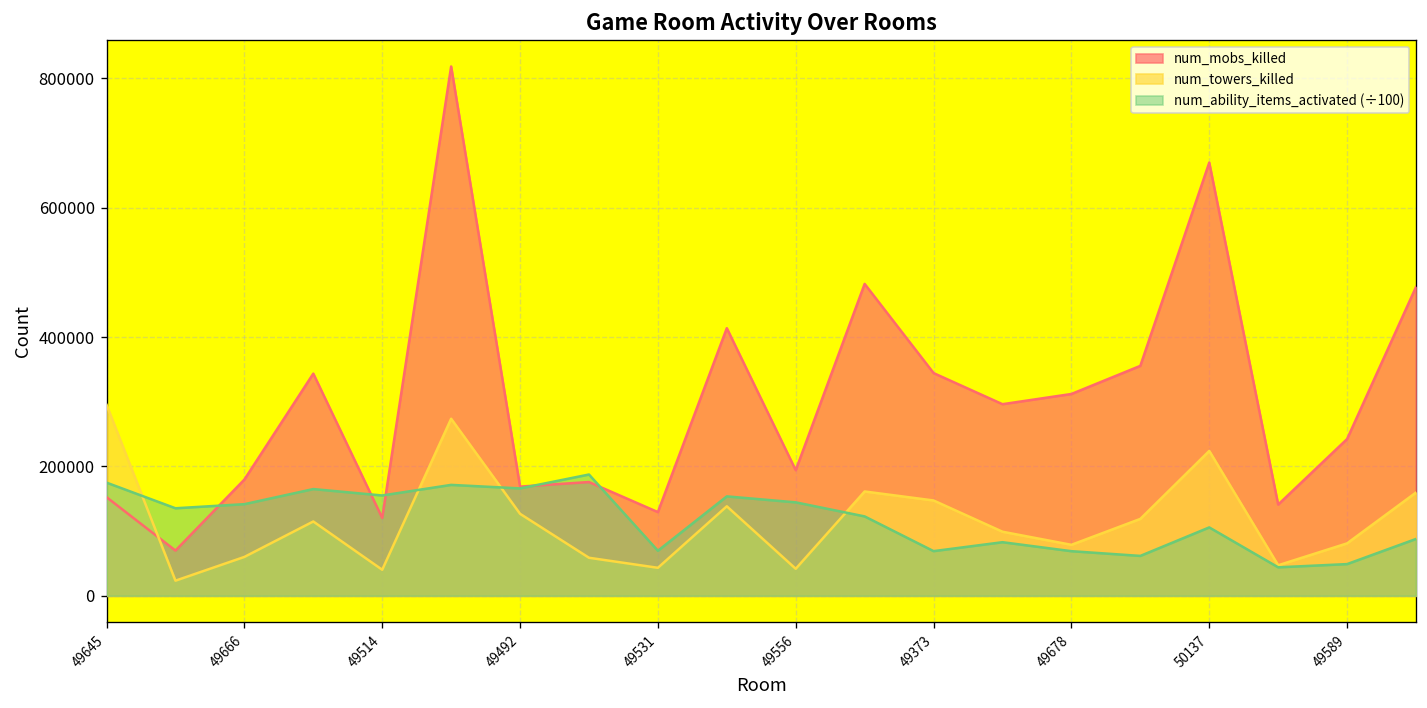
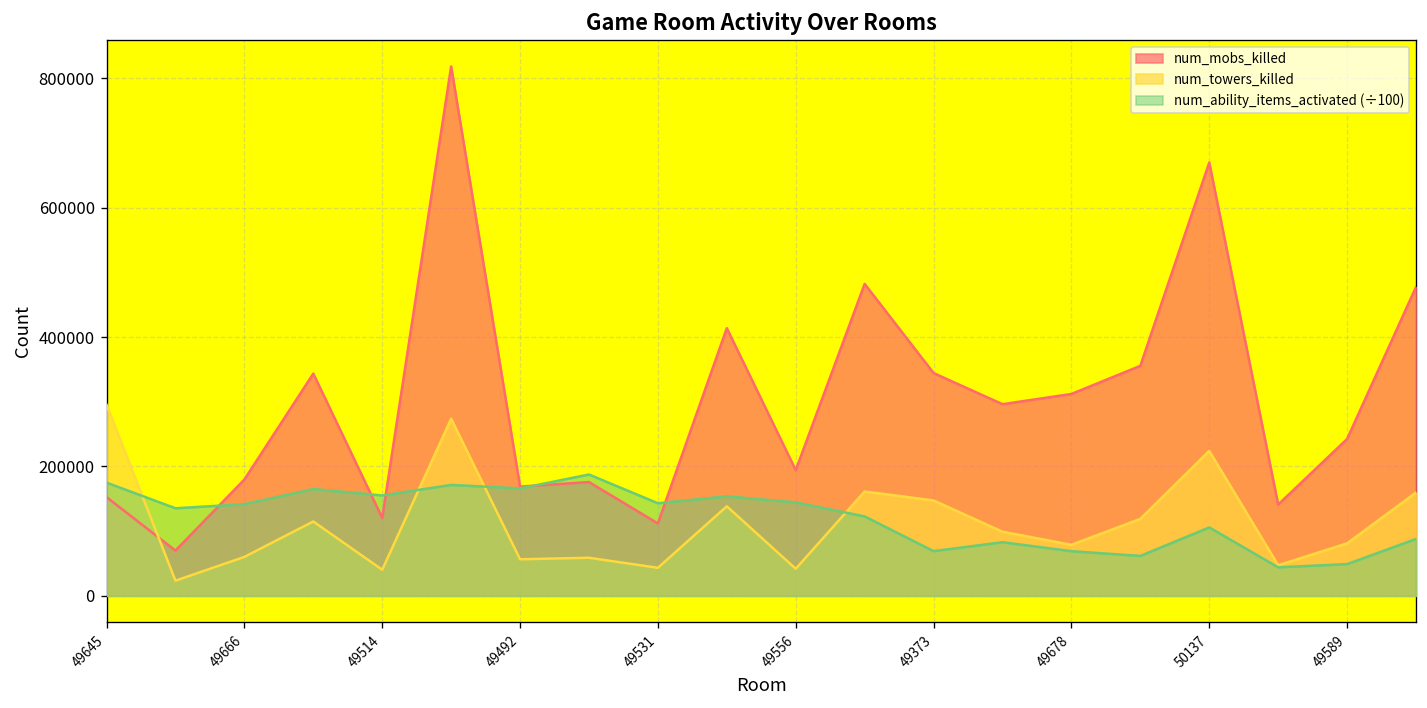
num_towers_killed, 49492: 130000 -> 60000
num_mobs_killed, 49531: 130000 -> 110000
num_ability_items_activated (÷100), 49531: 70000 -> 140000
